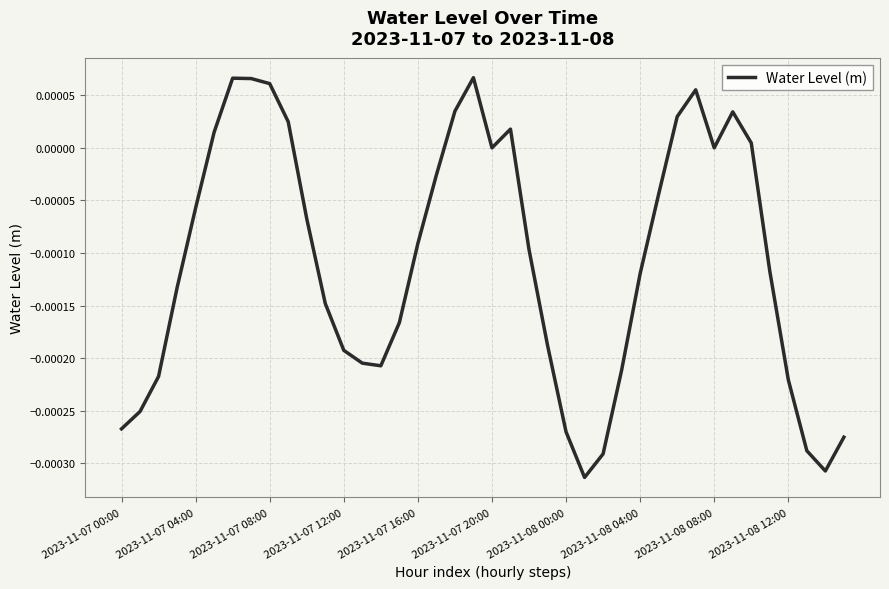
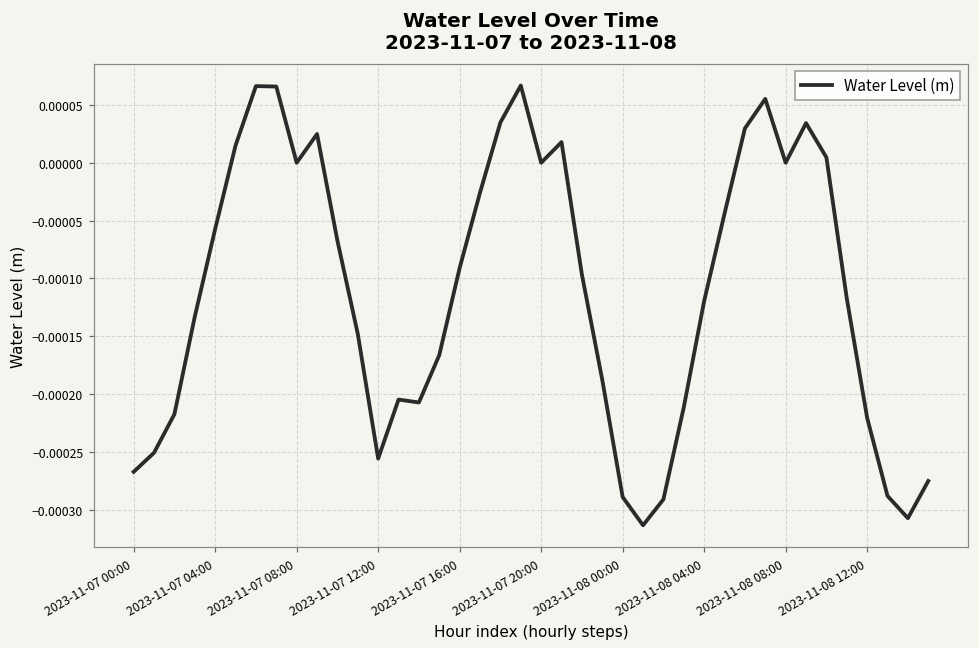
2023-11-07 08:00: 0.0001 -> 0.0000
2023-11-07 12:00: -0.000193 -> -0.000256
2023-11-08 00:00: -0.000270 -> -0.000289
